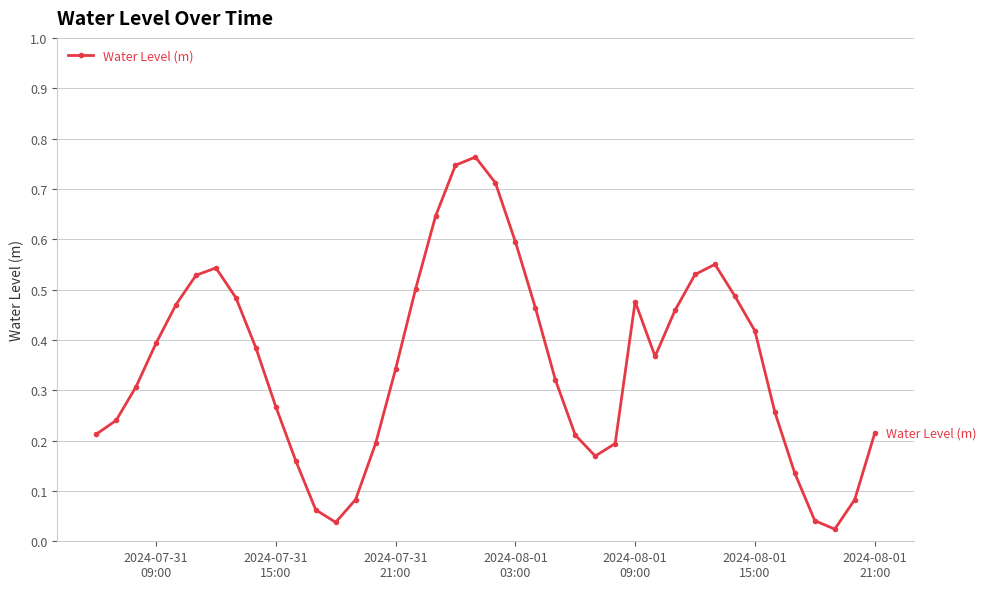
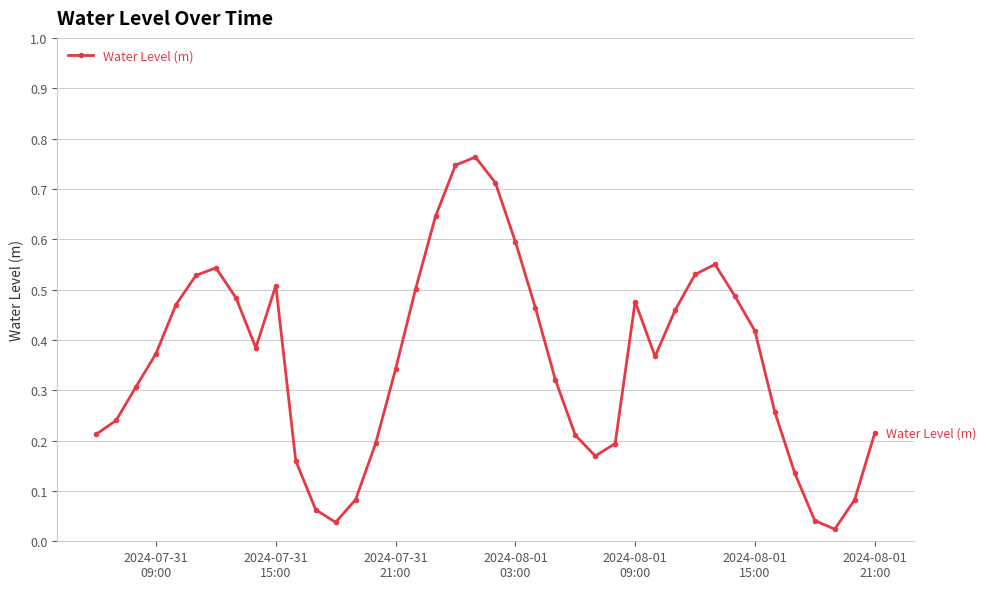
2024-07-31 09:00: 0.39 -> 0.37
2024-07-31 15:00: 0.27 -> 0.51
